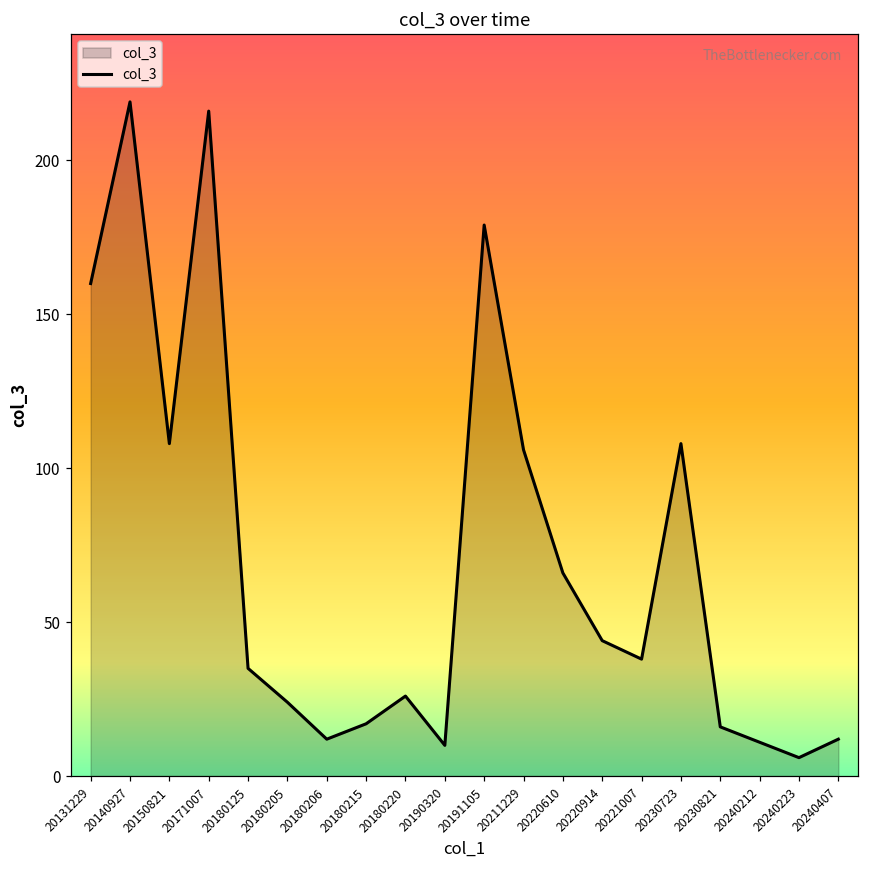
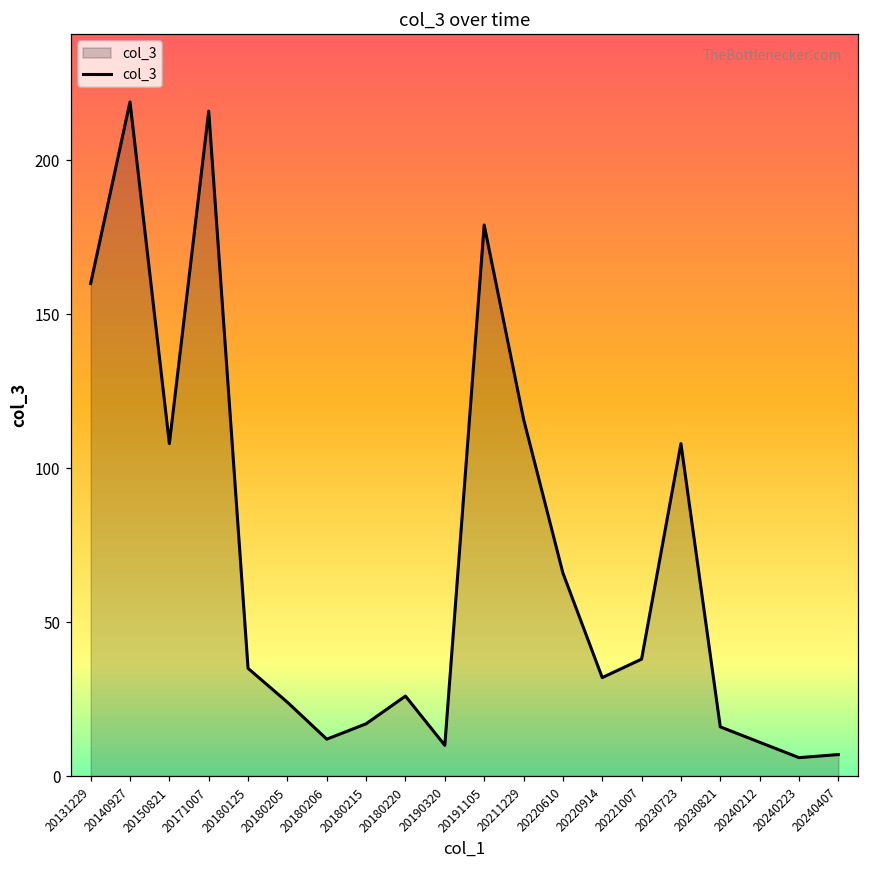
20211229: 106 -> 116
20220914: 44 -> 32
20240407: 12 -> 7
